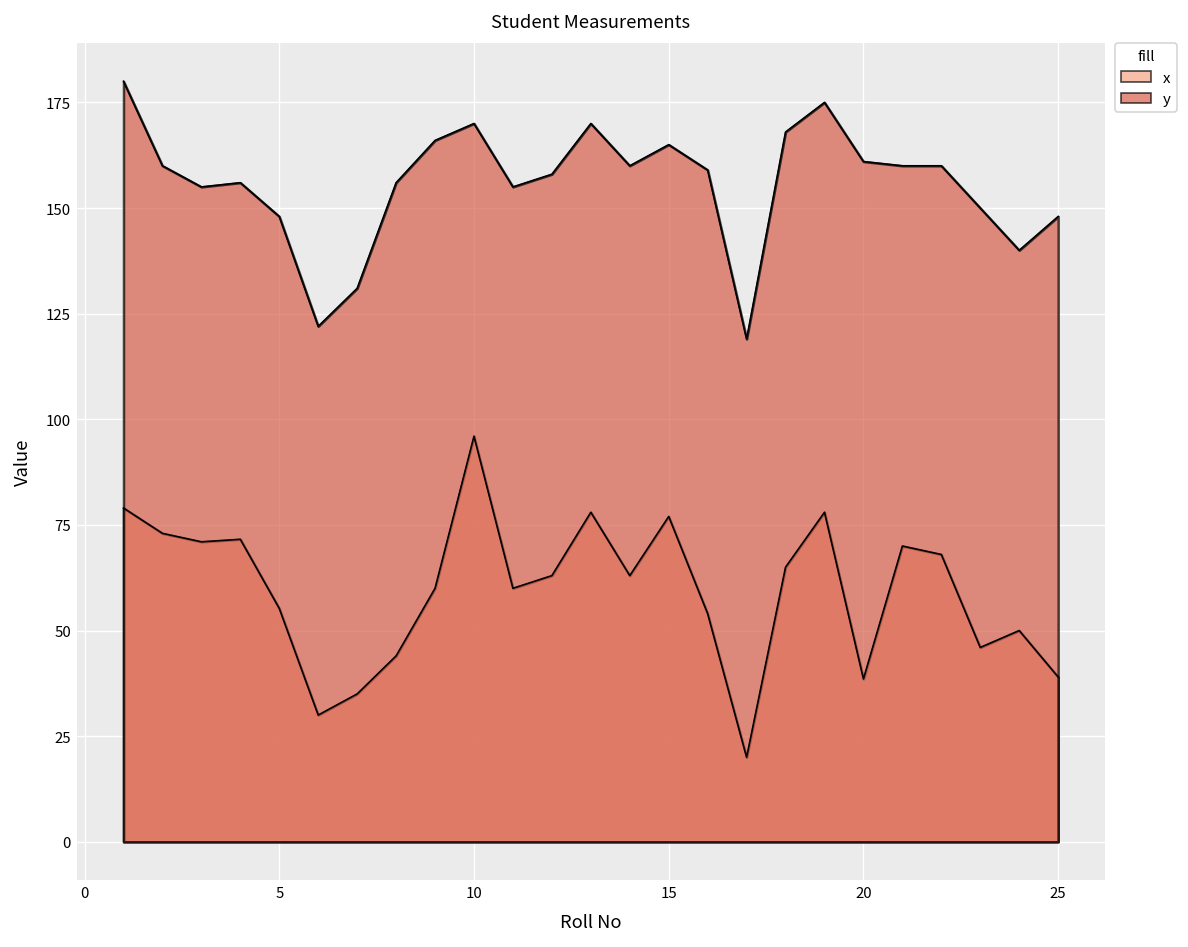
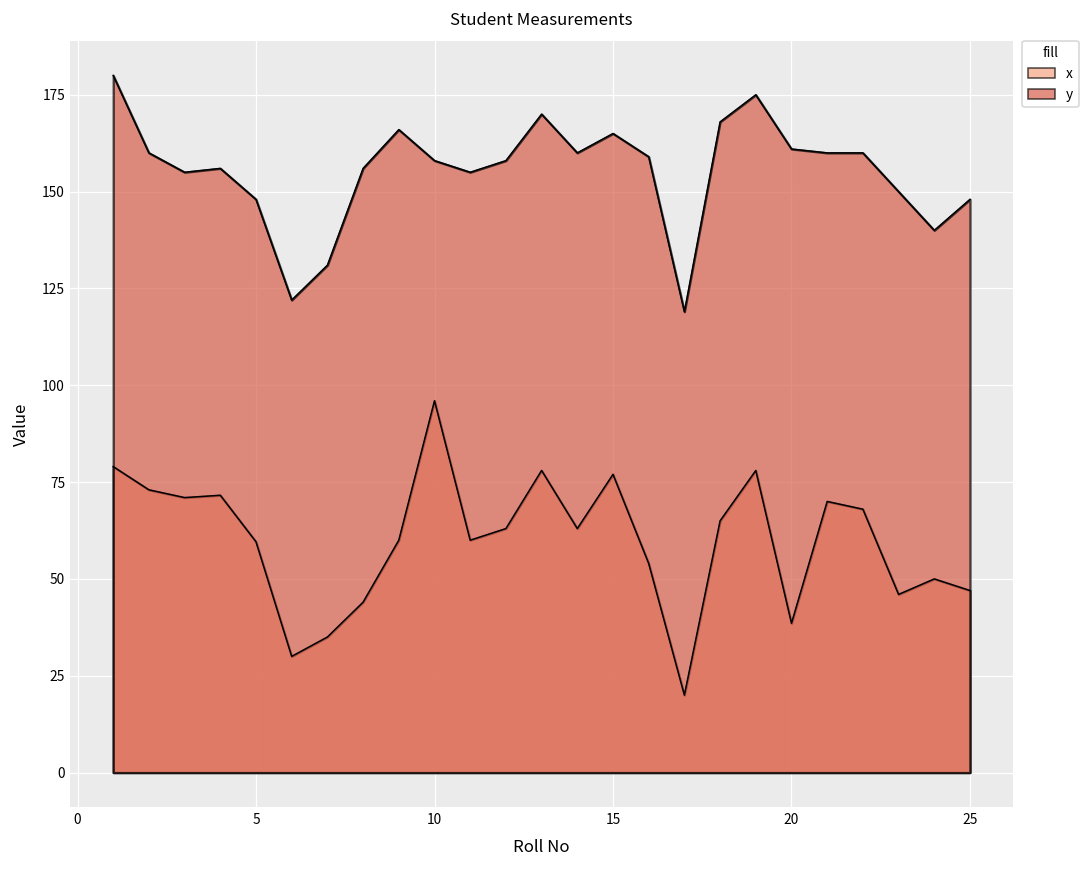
x, 5: 55 -> 60
y, 10: 170 -> 158
x, 25: 39 -> 47
